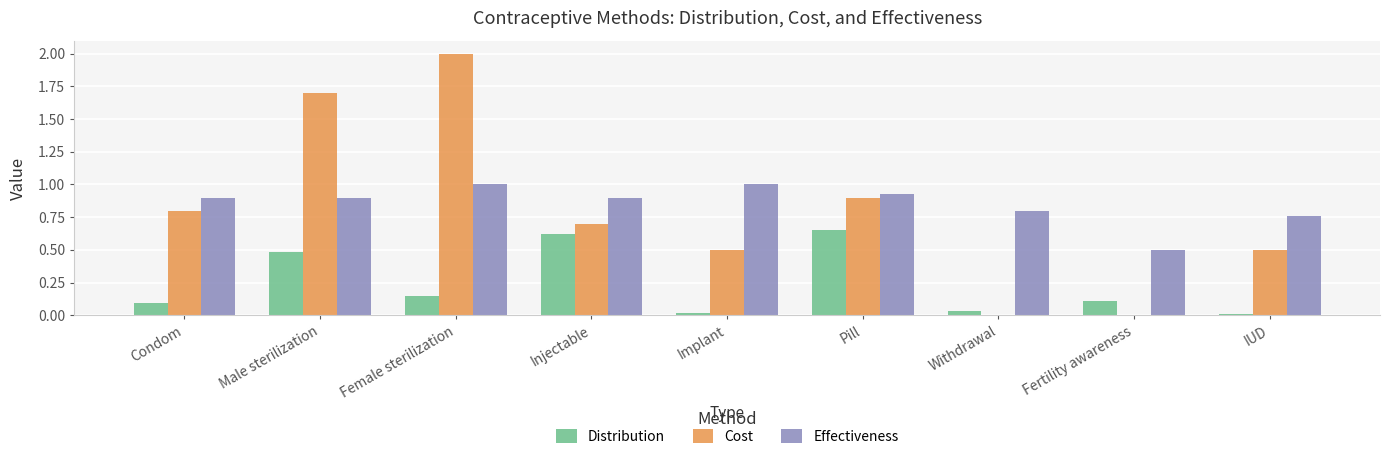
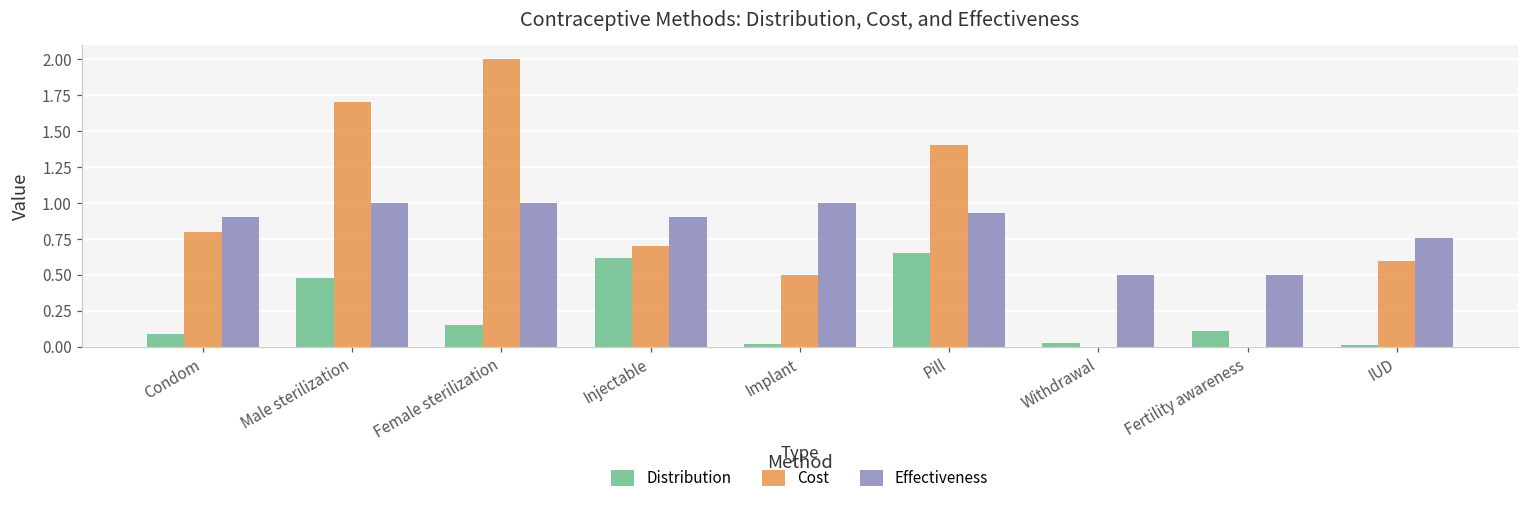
Effectiveness, Male sterilization: 0.9 -> 1.0
Cost, Pill: 0.9 -> 1.4
Effectiveness, Withdrawal: 0.8 -> 0.5
Cost, IUD: 0.5 -> 0.6
